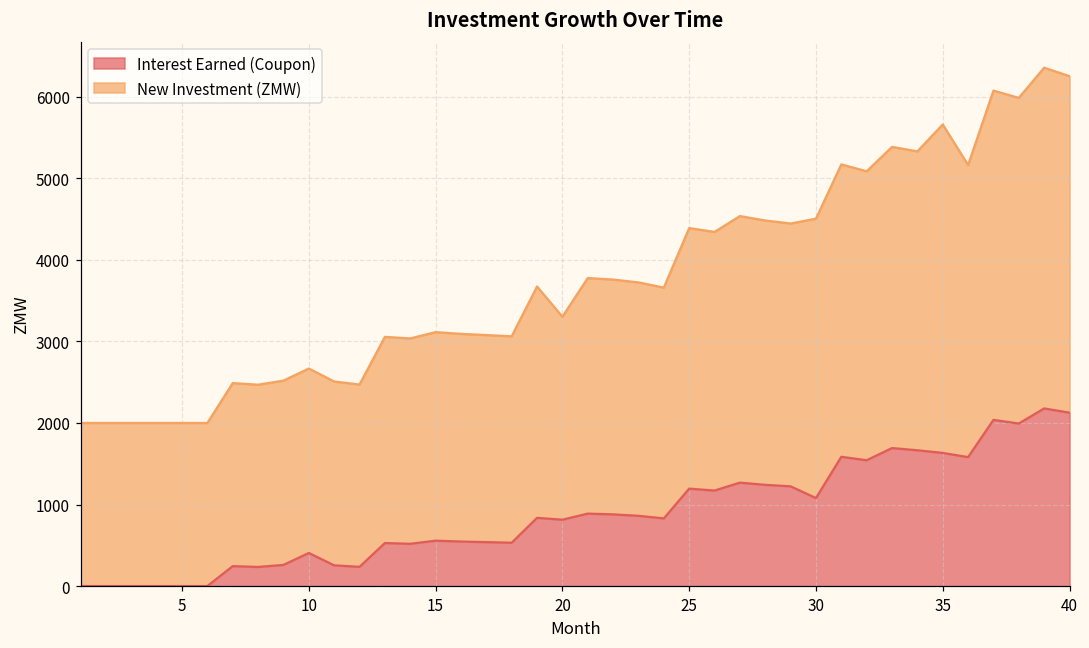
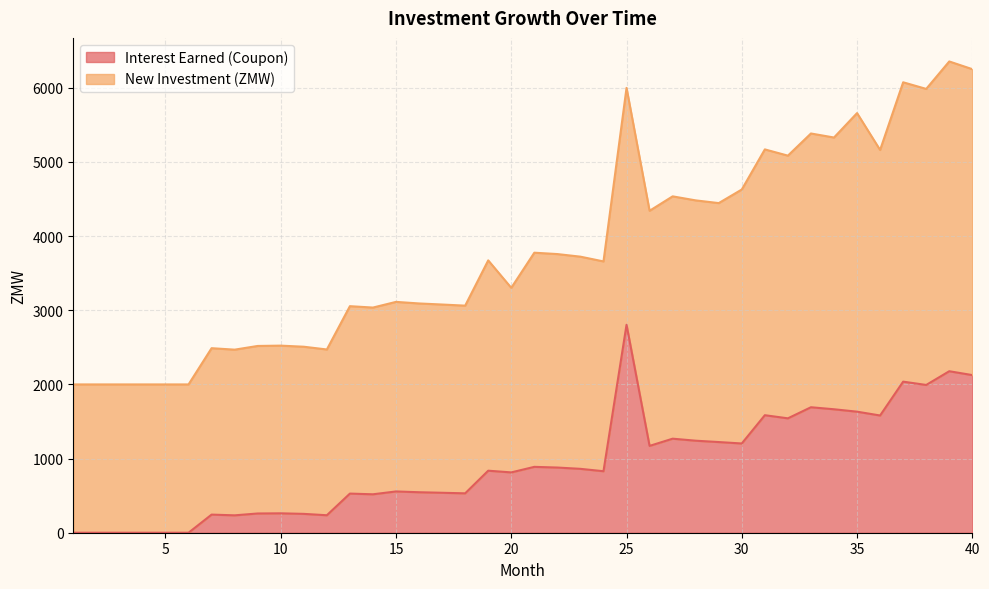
Interest Earned (Coupon), 10: 400 -> 300
Interest Earned (Coupon), 25: 1200 -> 2800
Interest Earned (Coupon), 30: 1100 -> 1200
